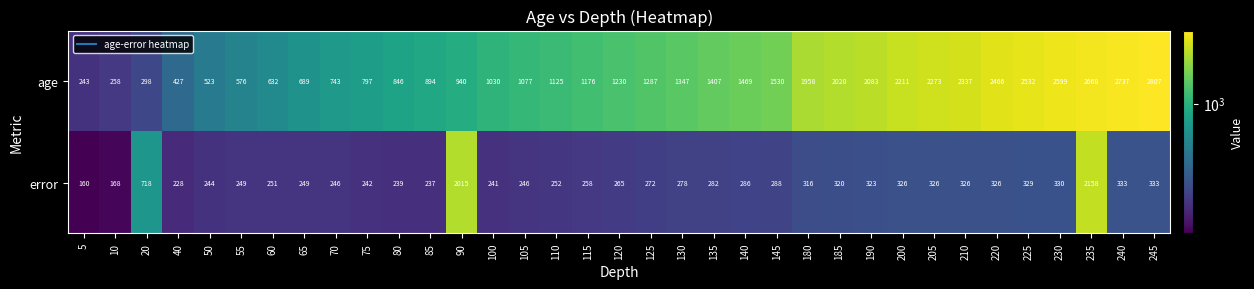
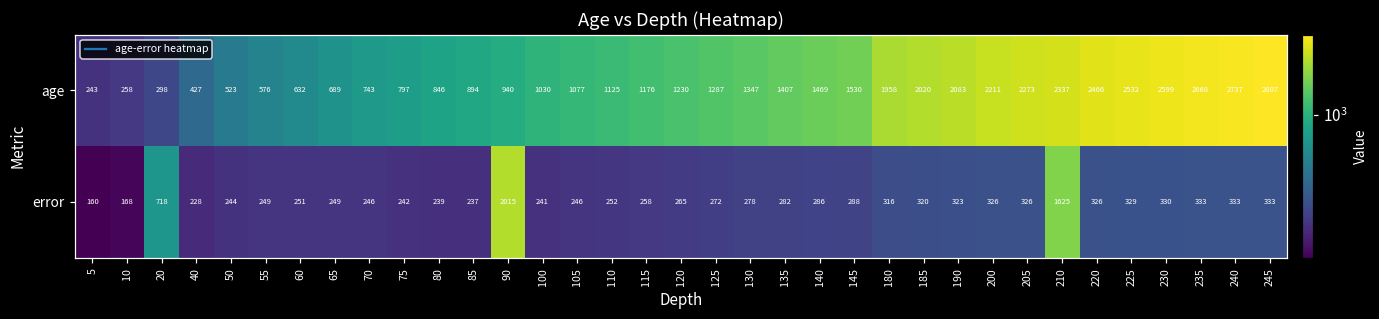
error, 210: 326 -> 1625
error, 235: 2158 -> 333
